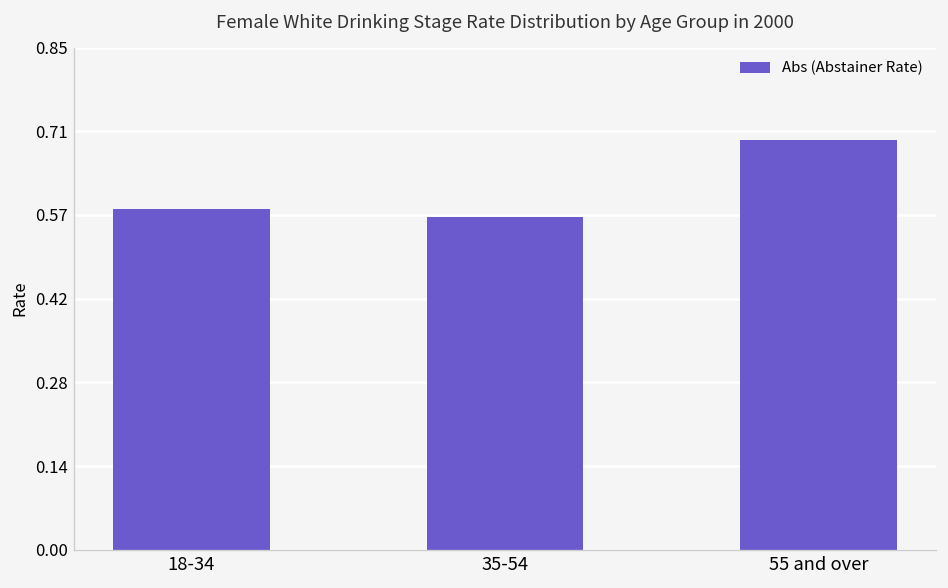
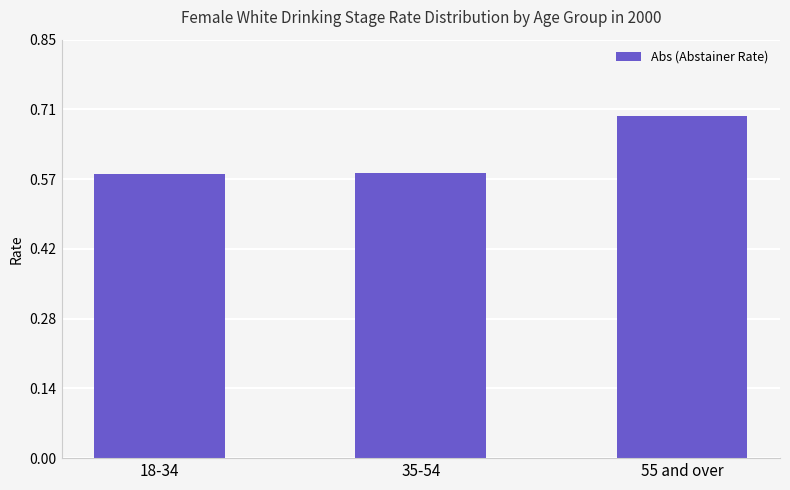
35-54: 0.56 -> 0.58
